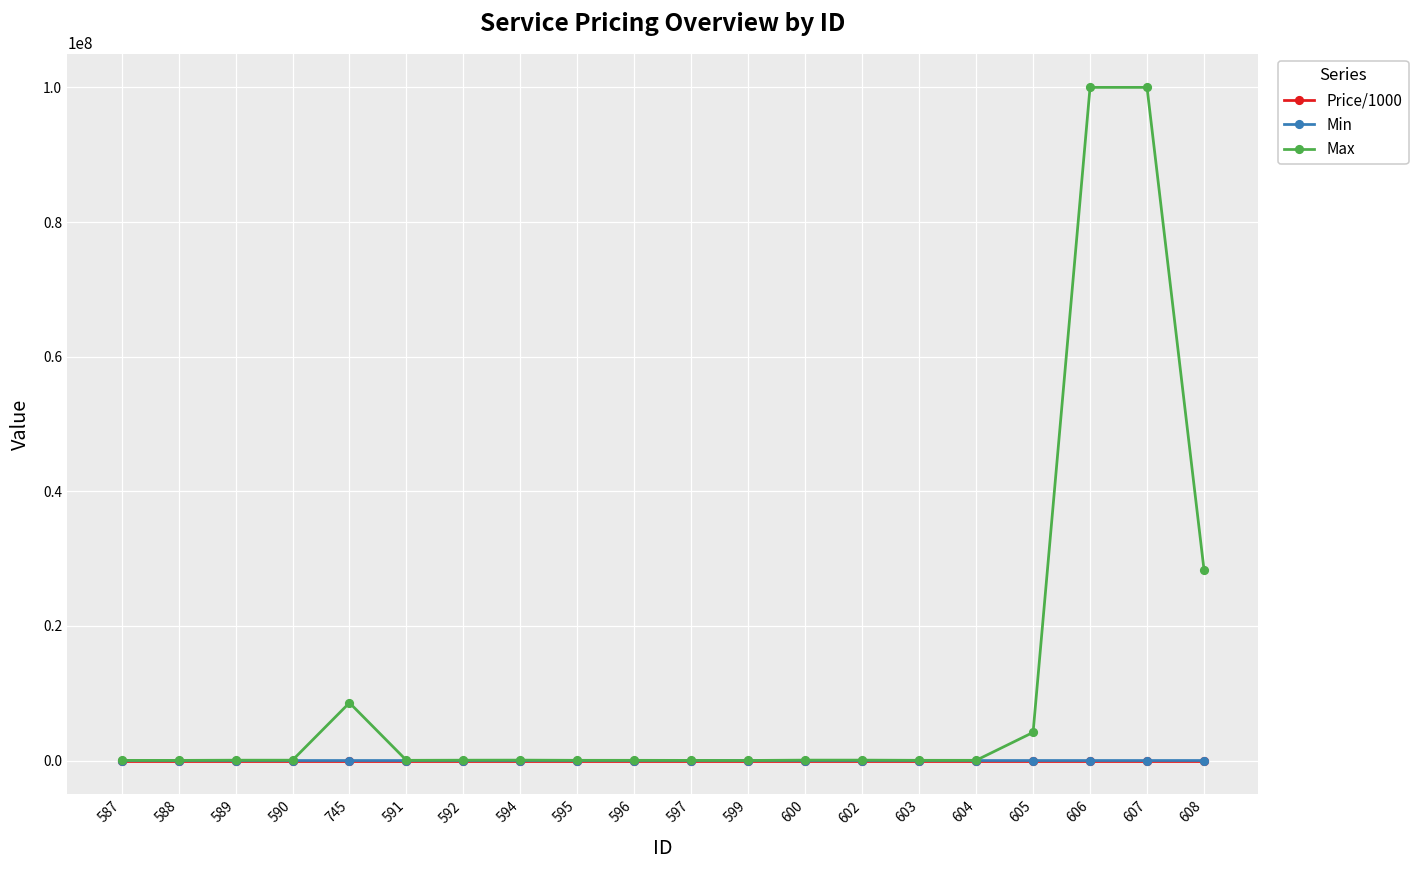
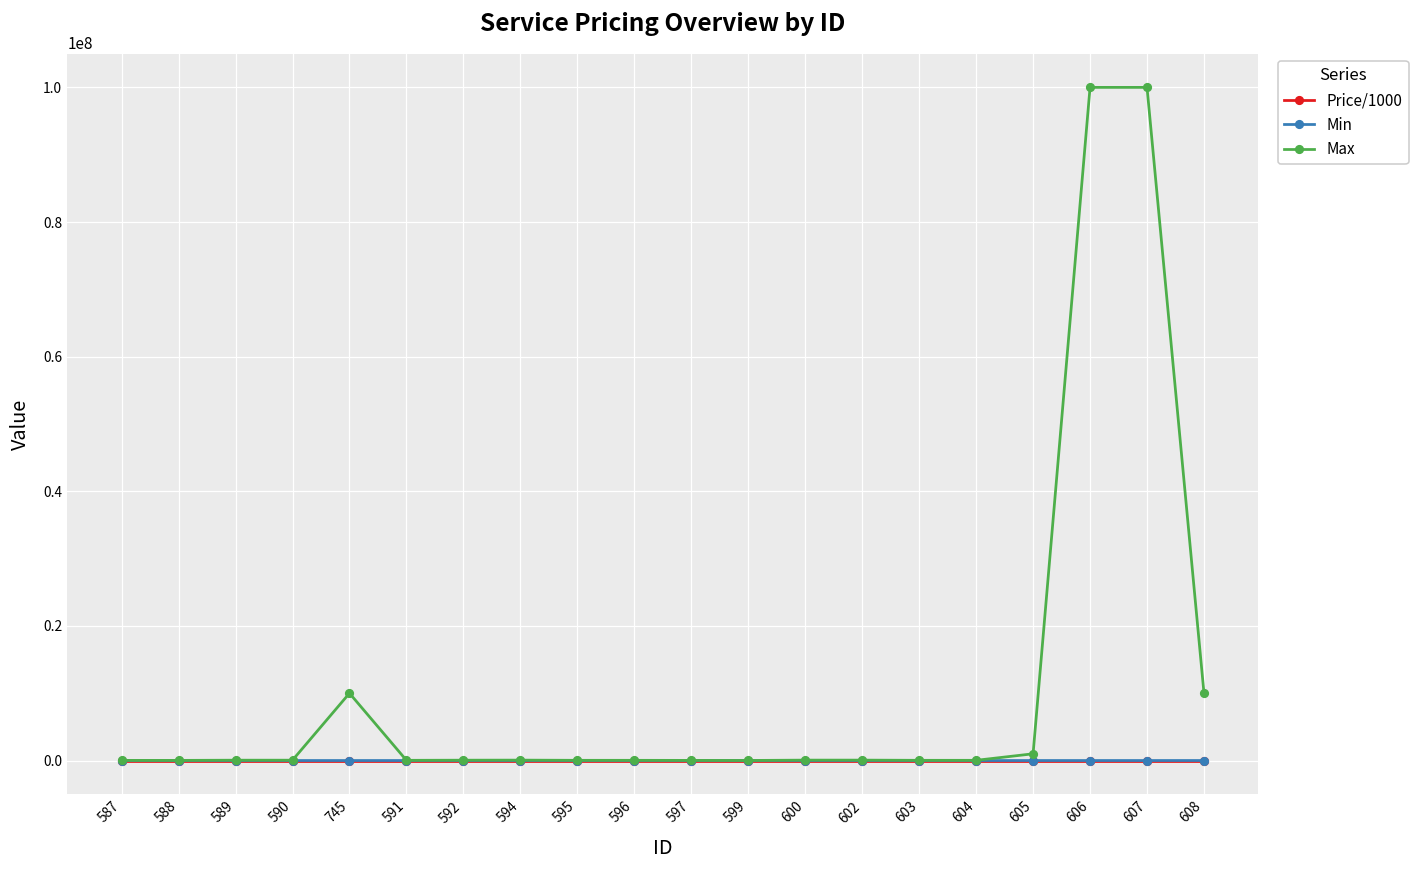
Max, 745: 9000000 -> 10000000
Max, 605: 4000000 -> 1000000
Max, 608: 28000000 -> 10000000
